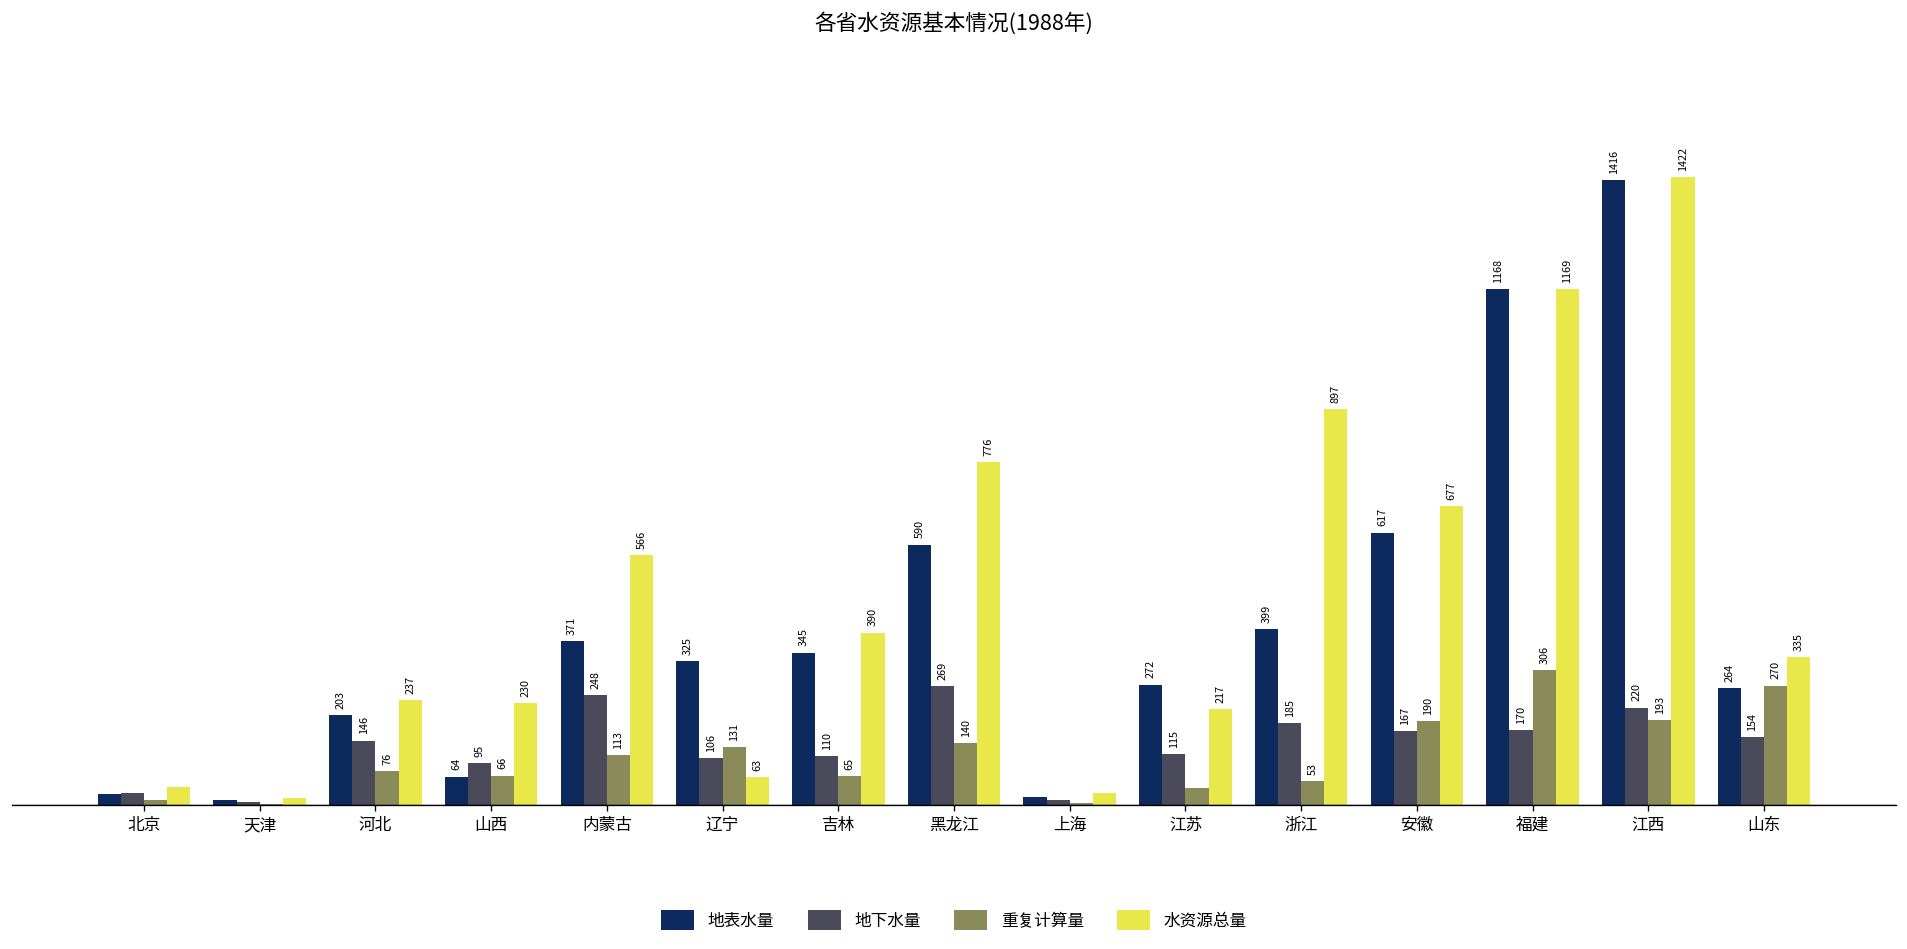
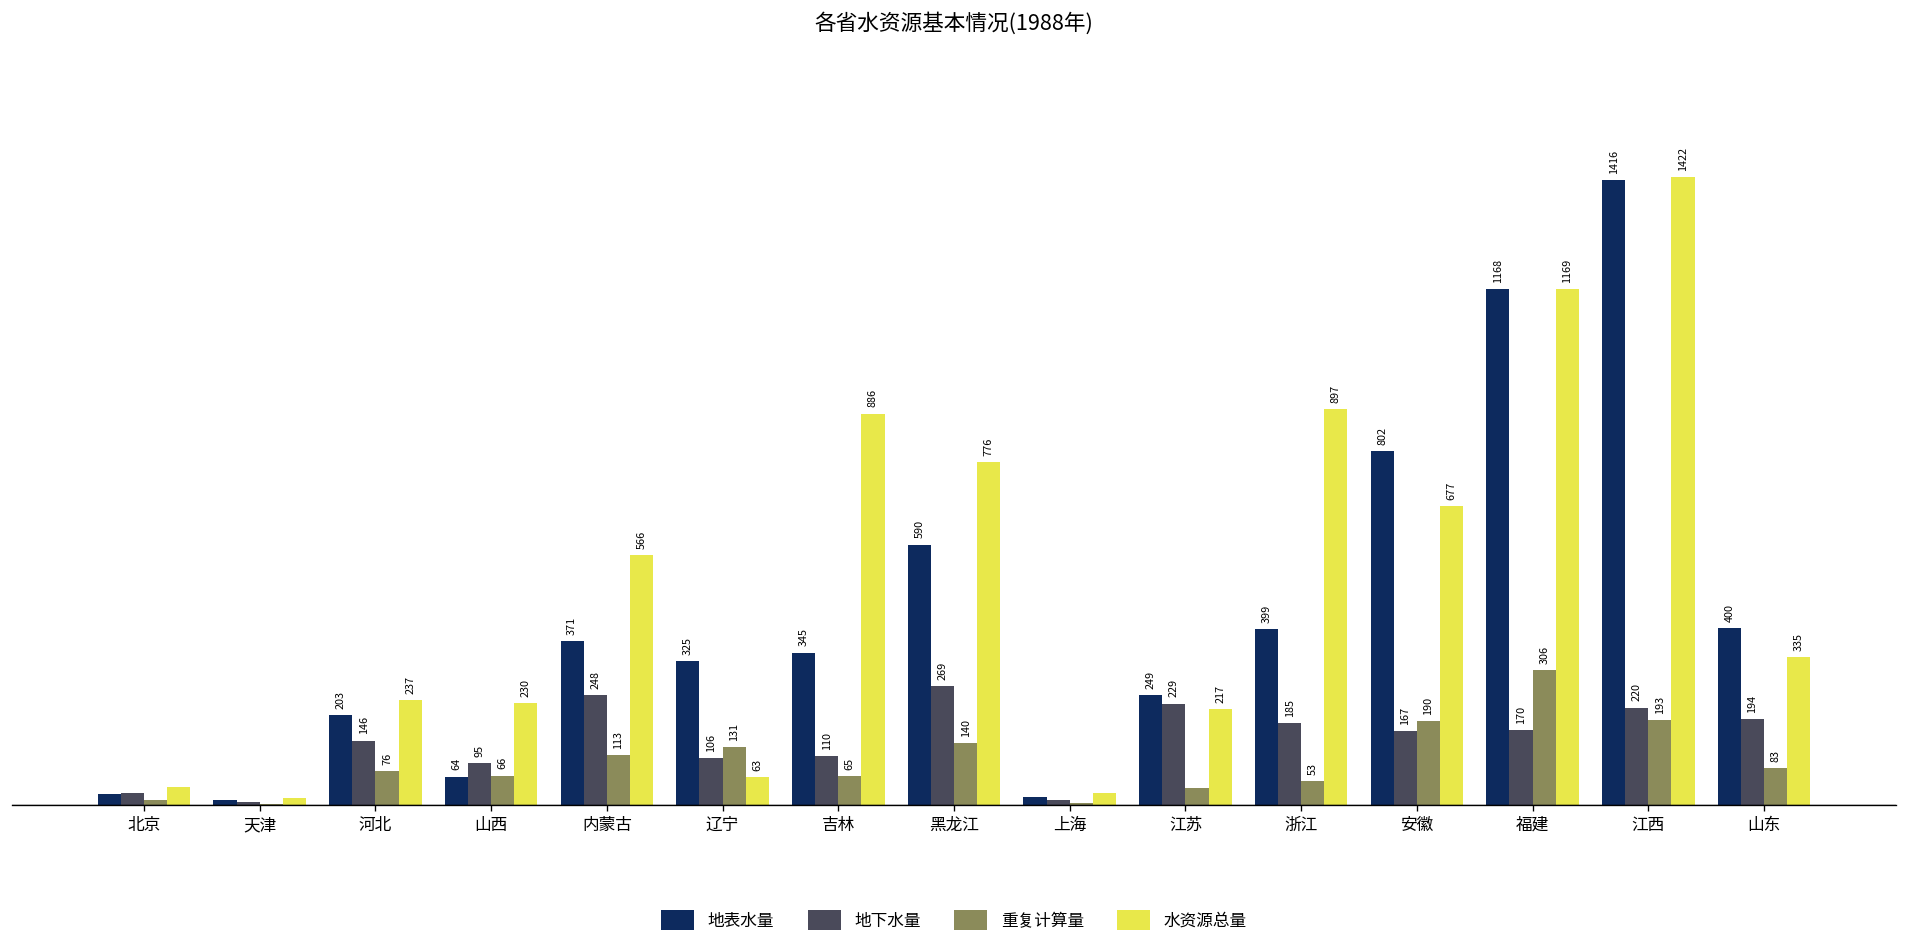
水资源总量, 吉林: 390 -> 886
地表水量, 江苏: 272 -> 249
地下水量, 江苏: 115 -> 229
地表水量, 安徽: 617 -> 802
地表水量, 山东: 264 -> 400
地下水量, 山东: 154 -> 194
重复计算量, 山东: 270 -> 83
